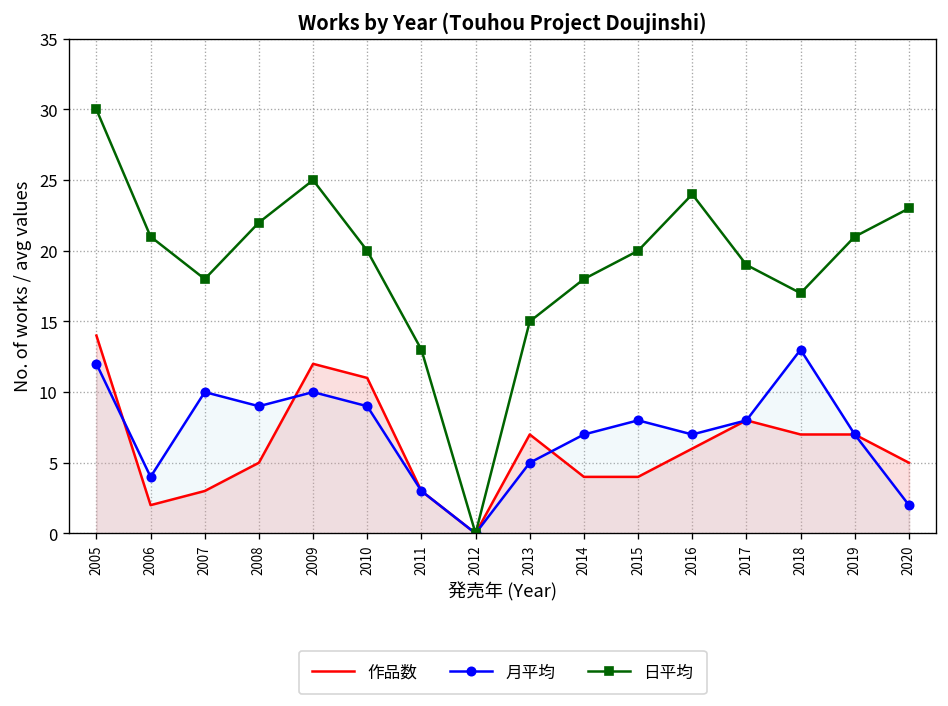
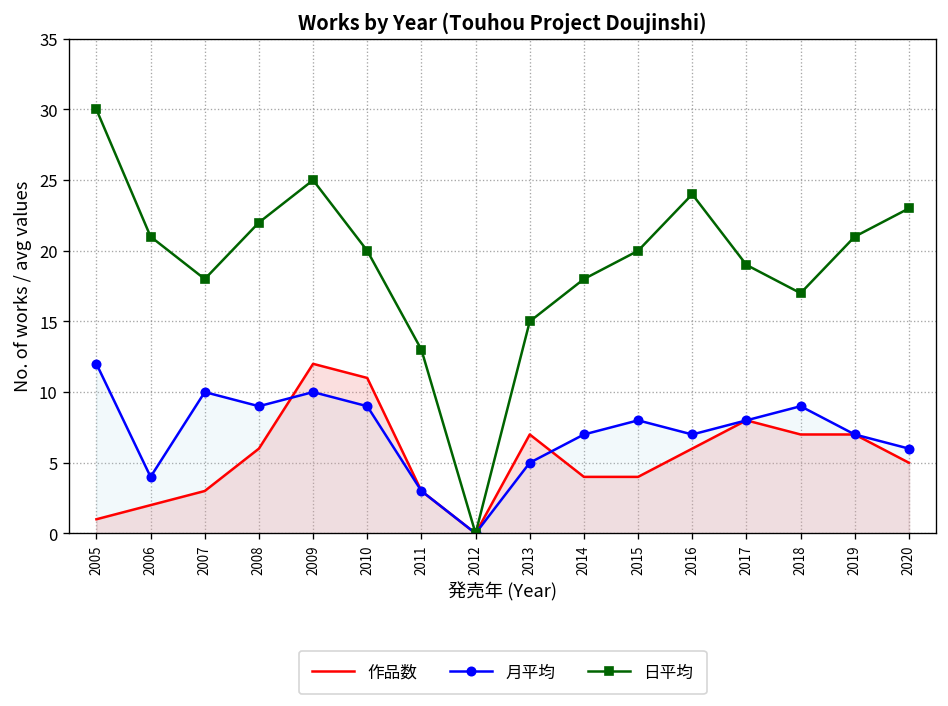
作品数, 2005: 14 -> 1
作品数, 2008: 5 -> 6
月平均, 2018: 13 -> 9
月平均, 2020: 2 -> 6
